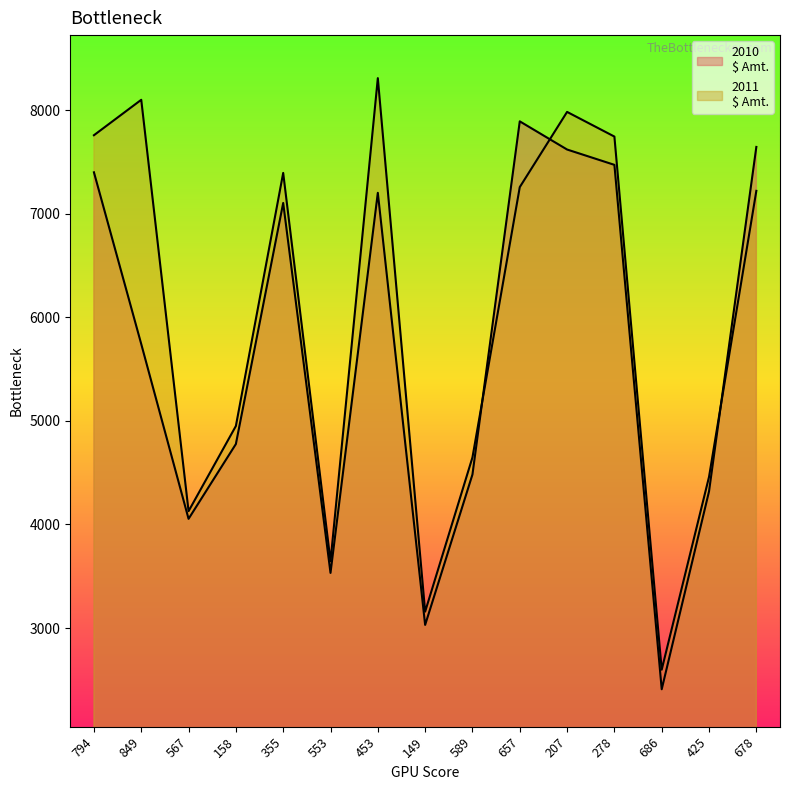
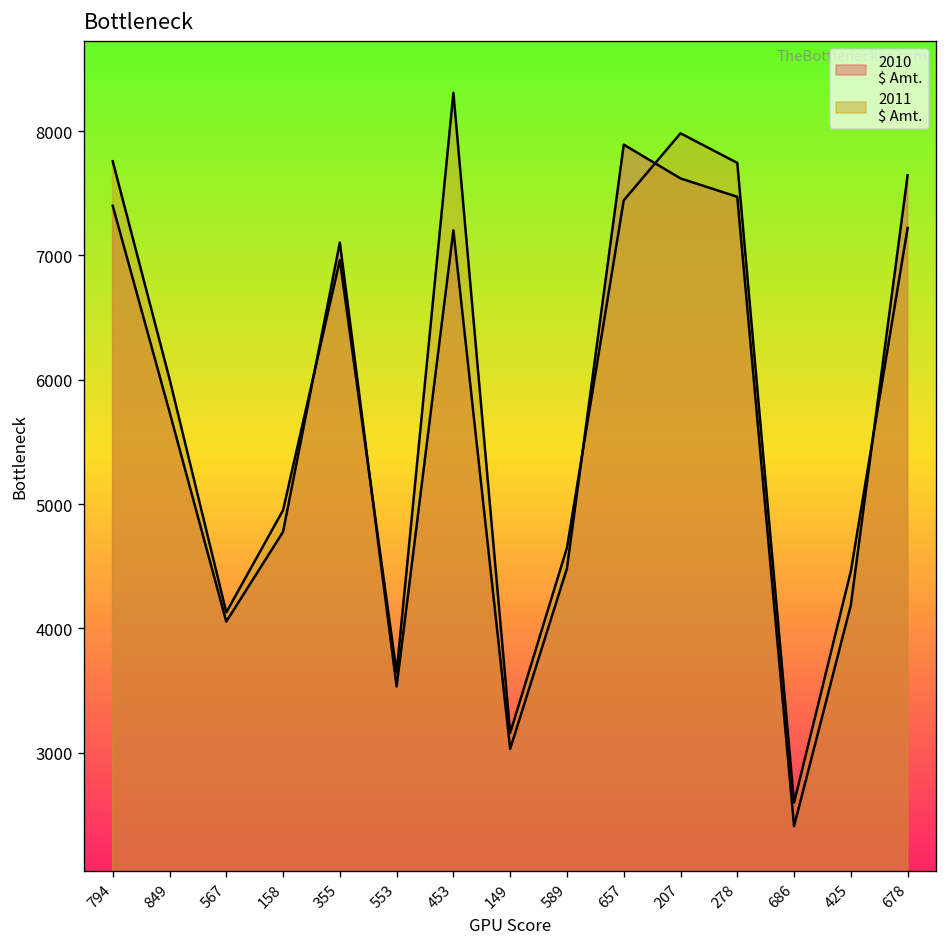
2011 $ Amt., 849: 8100 -> 6010
2011 $ Amt., 355: 7390 -> 6960
2011 $ Amt., 657: 7260 -> 7440
2010 $ Amt., 425: 4320 -> 4190
